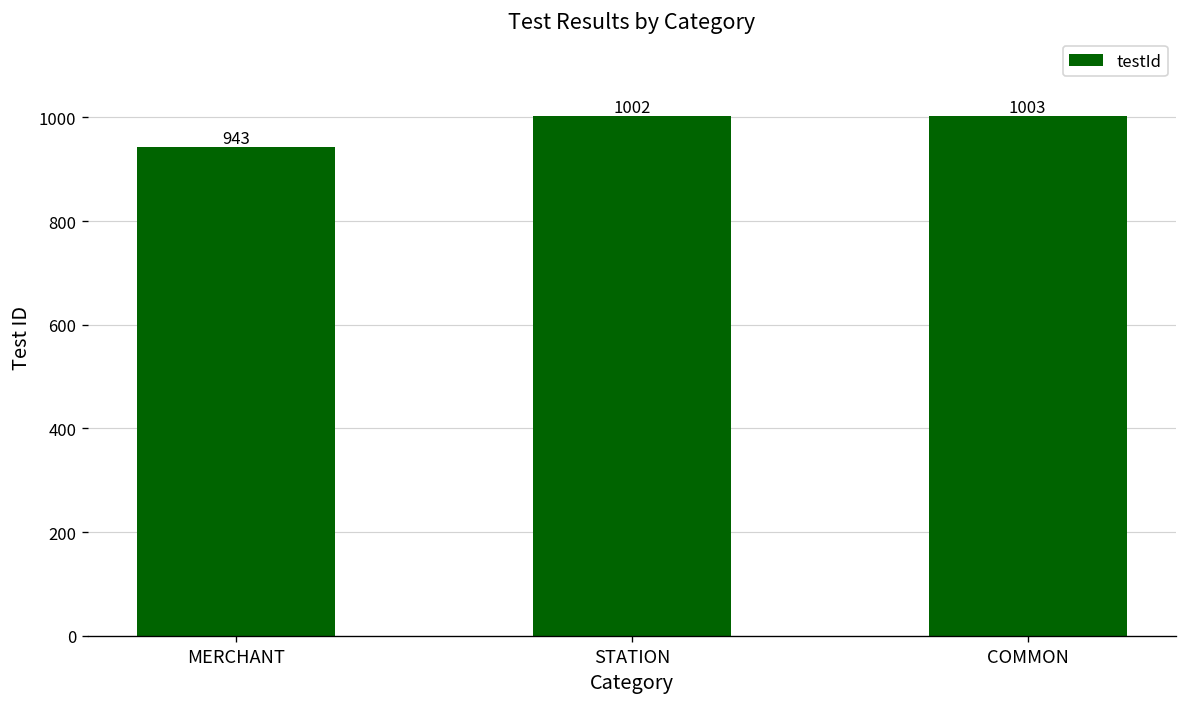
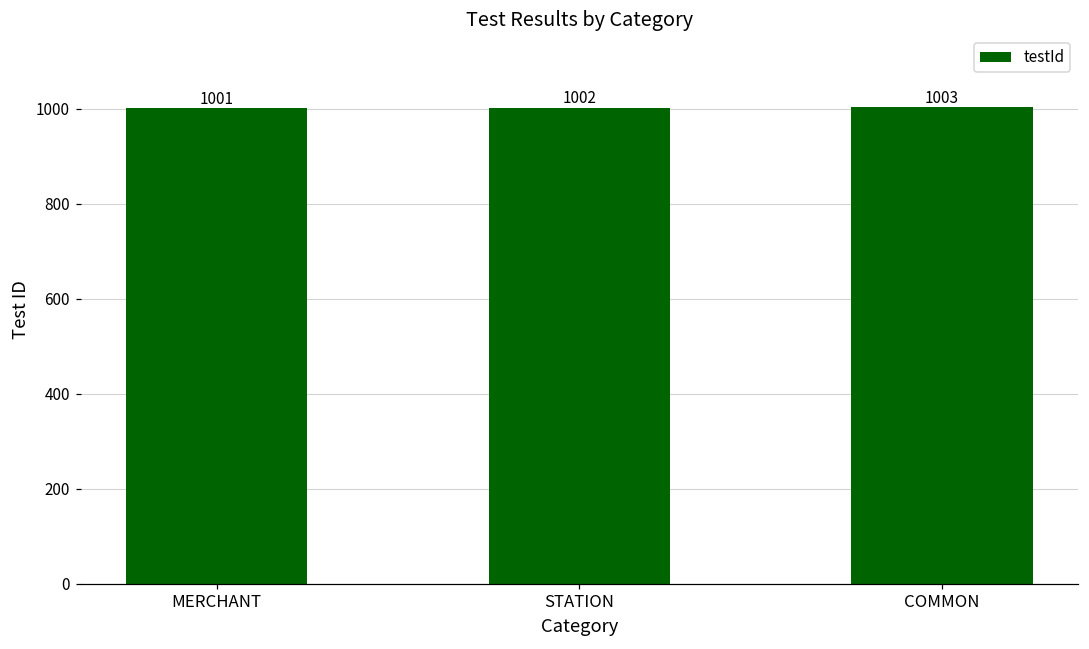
MERCHANT: 943 -> 1001
